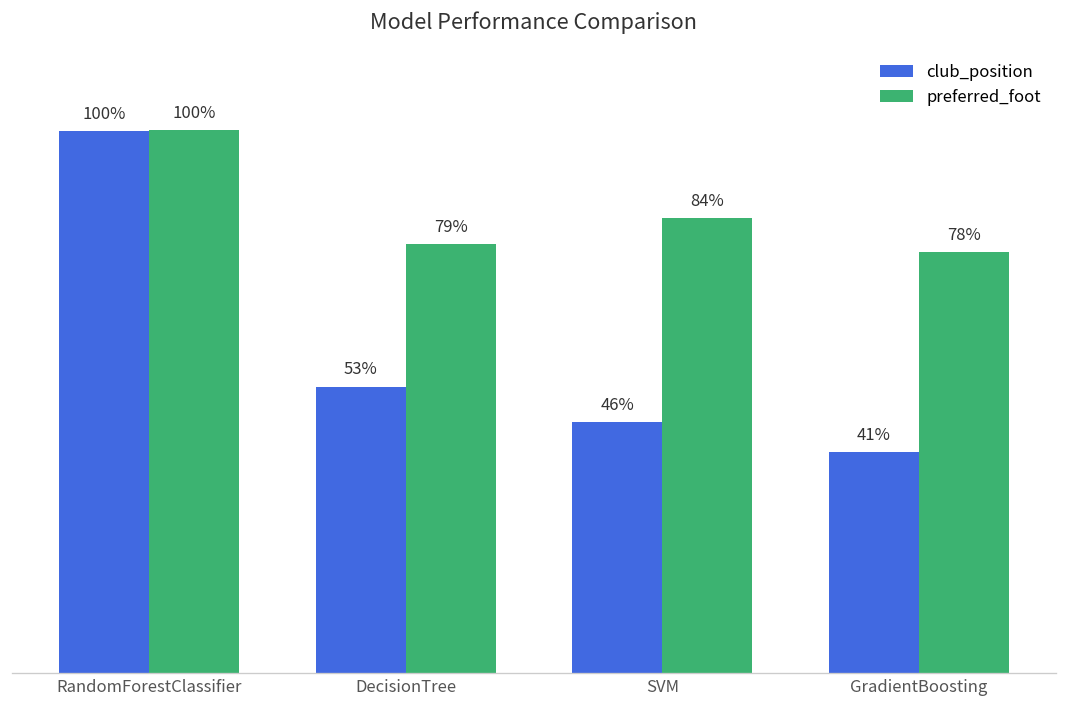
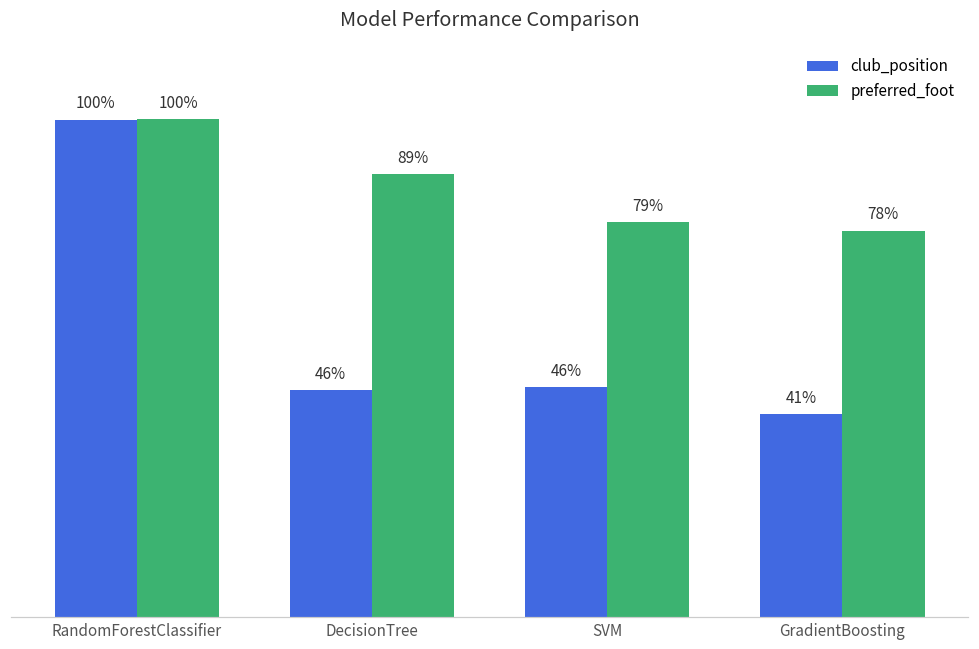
club_position, DecisionTree: 53% -> 46%
preferred_foot, DecisionTree: 79% -> 89%
preferred_foot, SVM: 84% -> 79%
